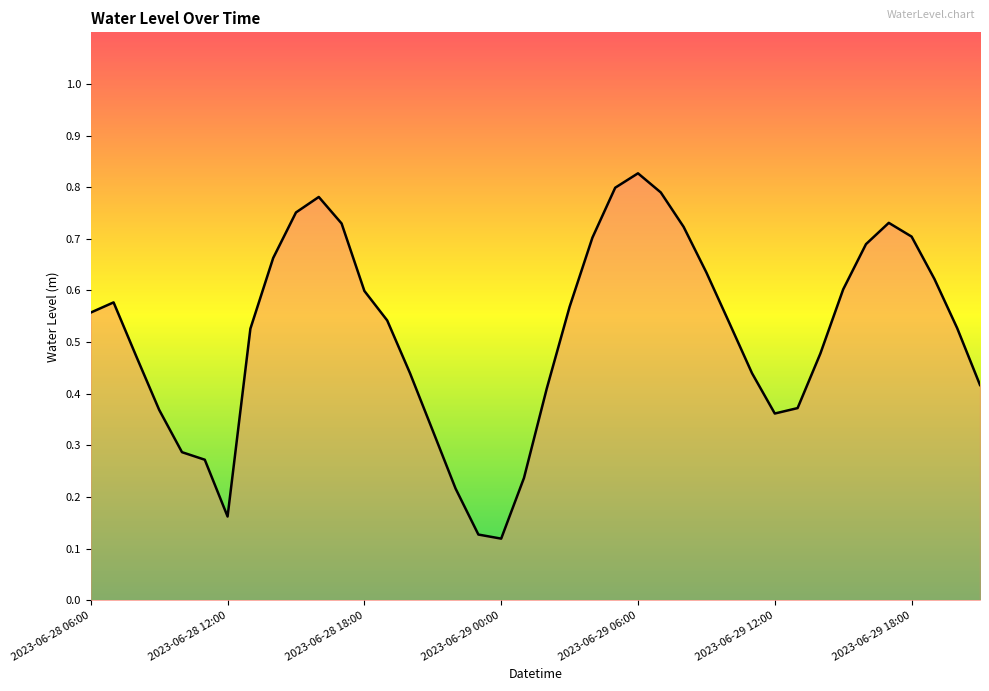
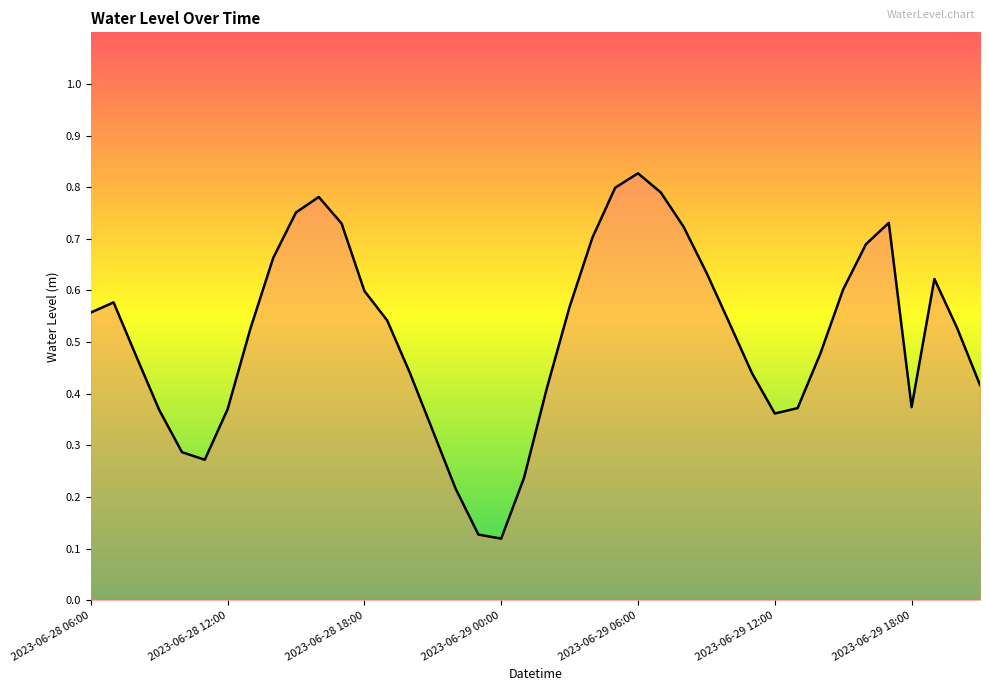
2023-06-28 12:00: 0.16 -> 0.37
2023-06-29 18:00: 0.70 -> 0.37
